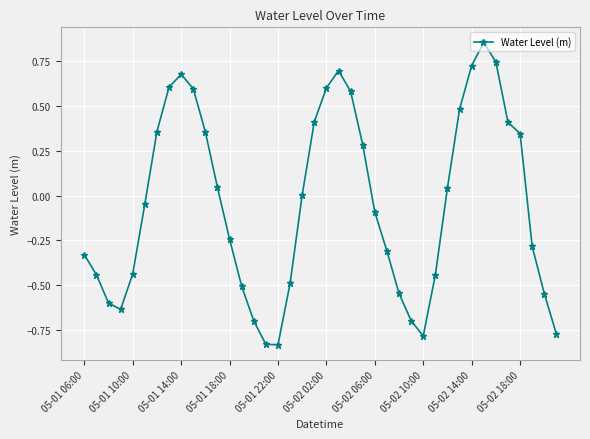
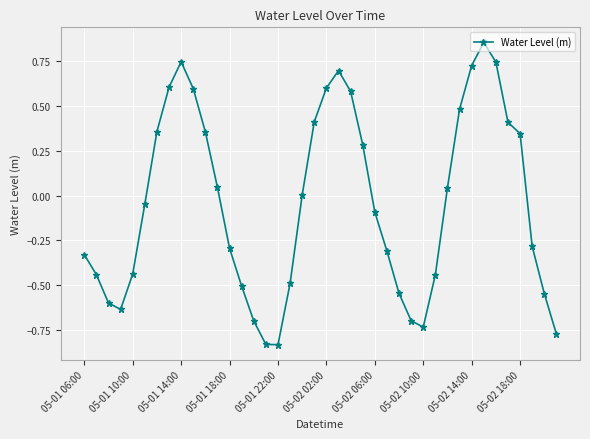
05-01 14:00: 0.68 -> 0.75
05-01 18:00: -0.24 -> -0.29
05-02 10:00: -0.78 -> -0.73
